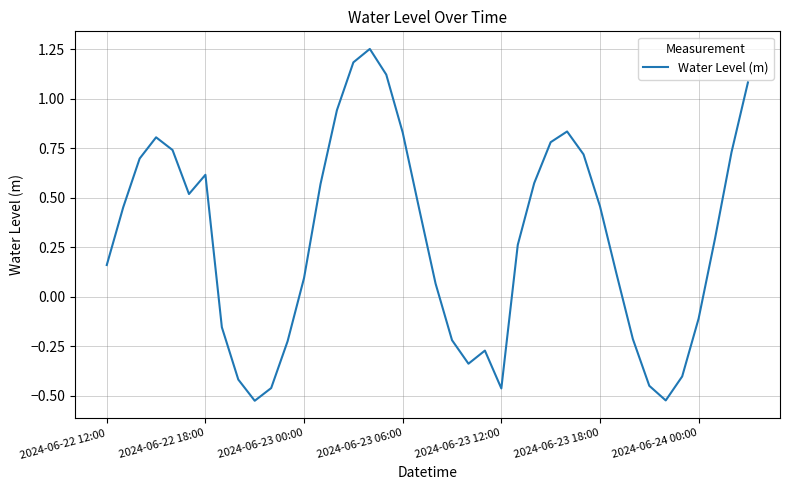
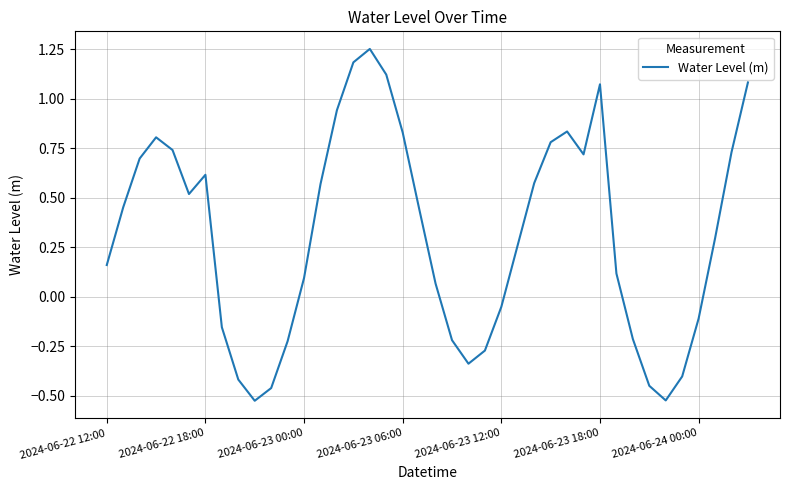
2024-06-23 12:00: -0.46 -> -0.05
2024-06-23 18:00: 0.46 -> 1.07
